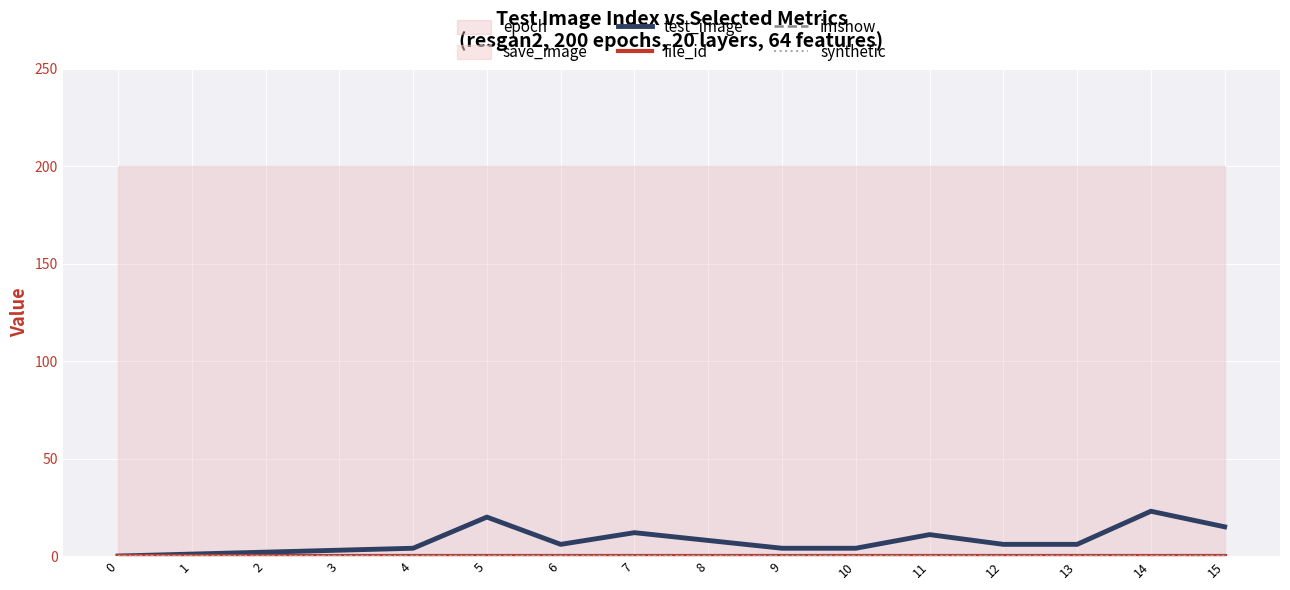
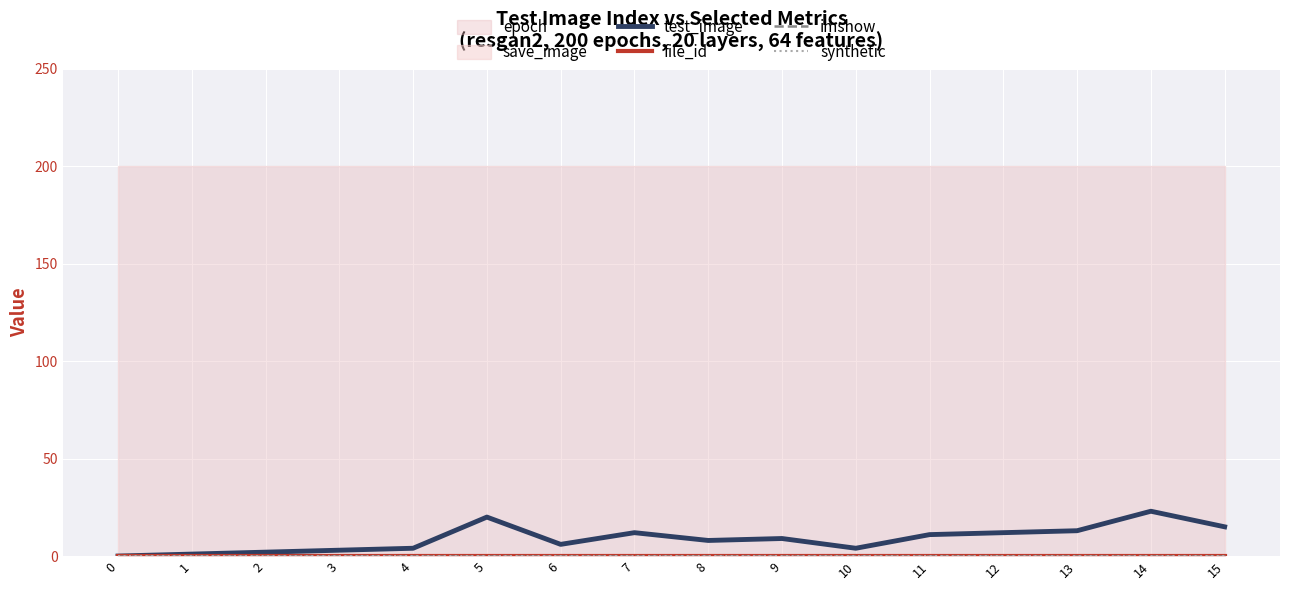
test_image, 9: 4 -> 9
test_image, 12: 6 -> 12
test_image, 13: 6 -> 13
